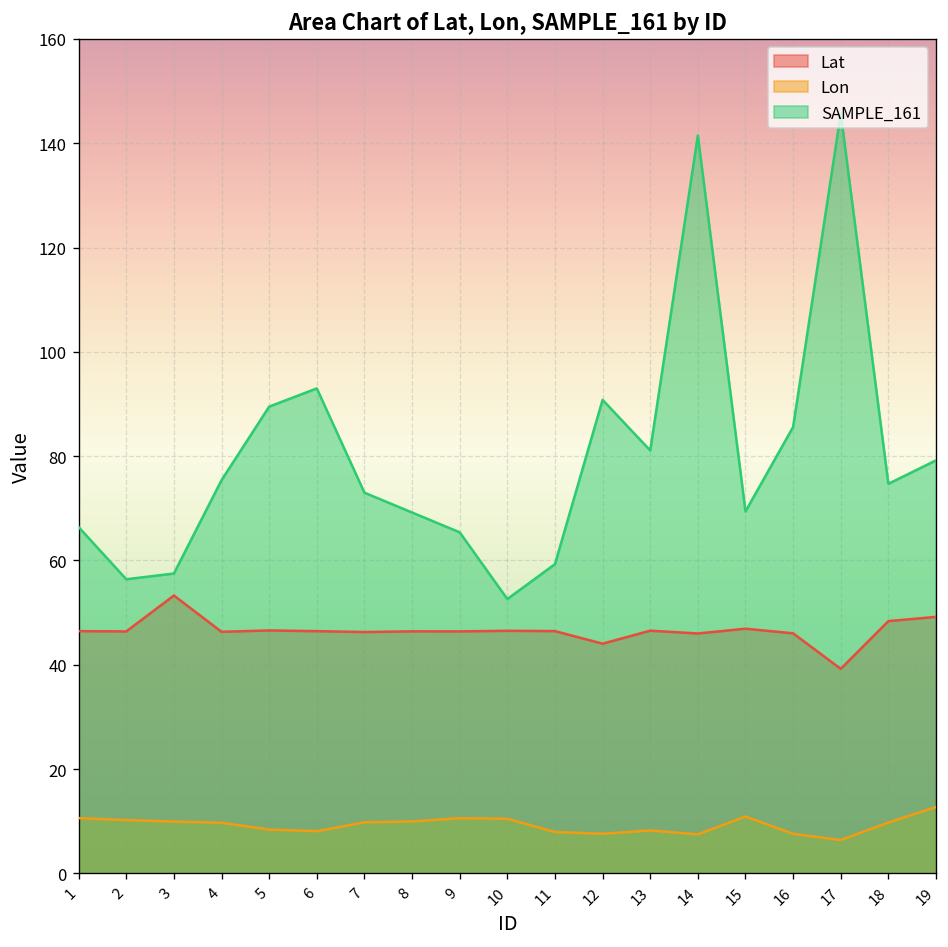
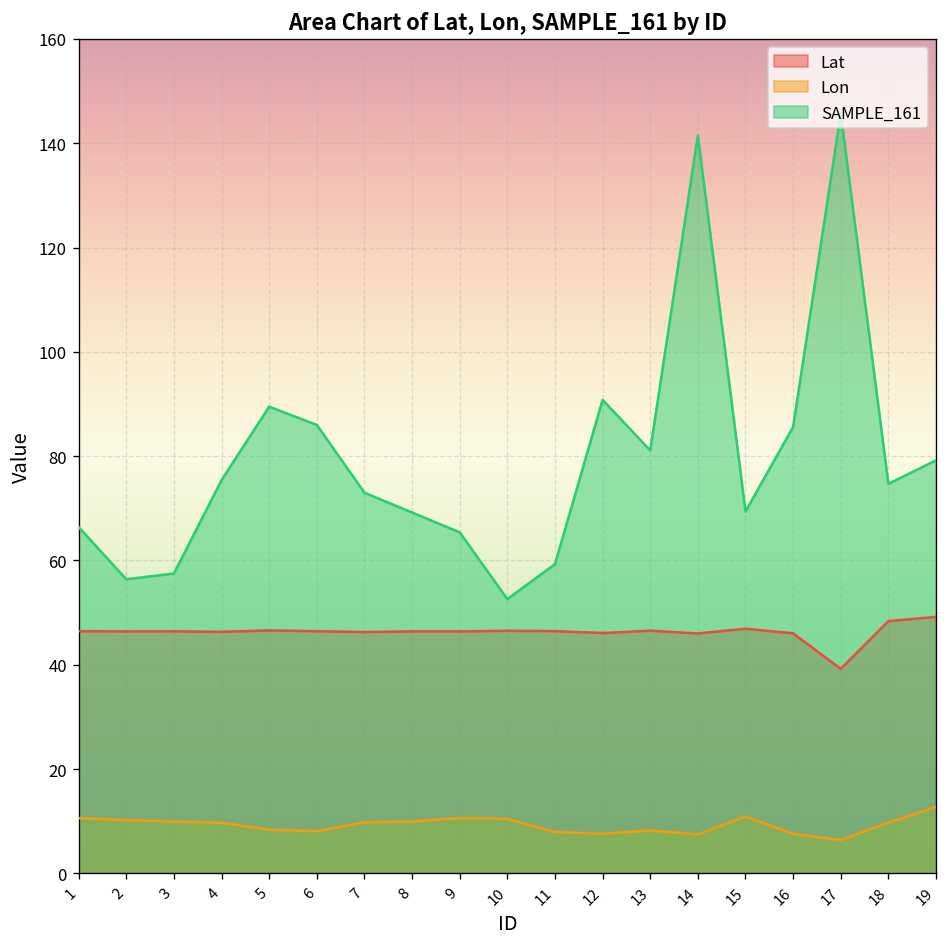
Lat, 3: 53 -> 46
SAMPLE_161, 6: 93 -> 86
Lat, 12: 44 -> 46
